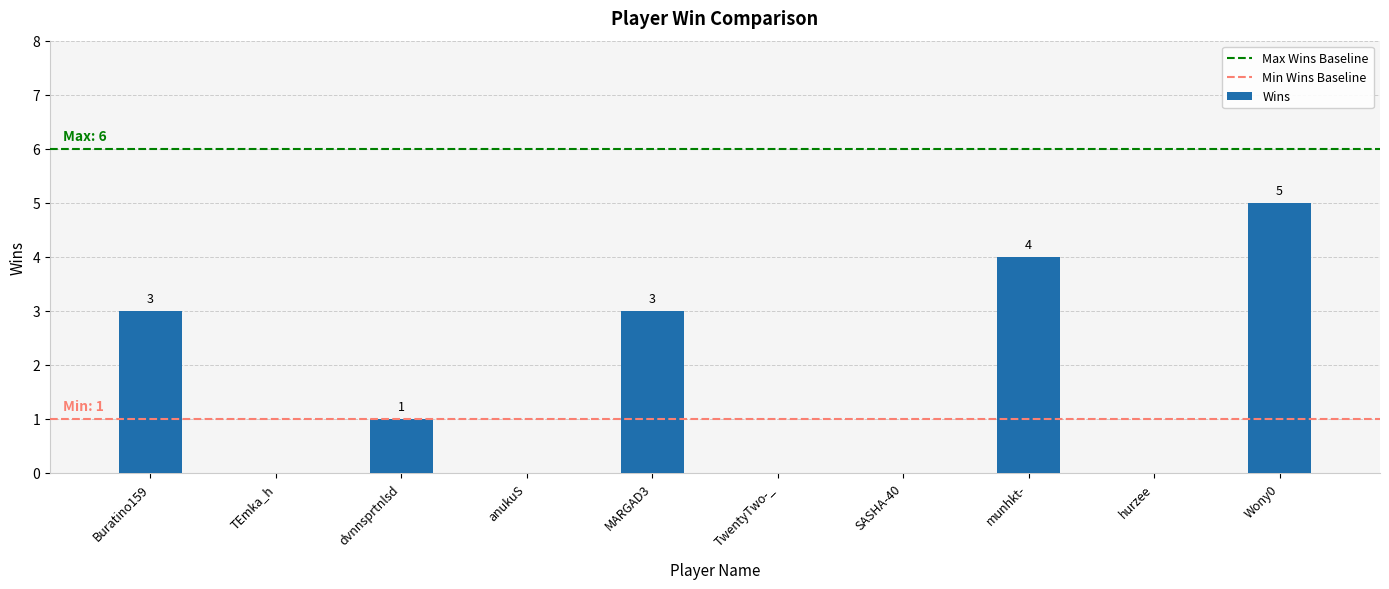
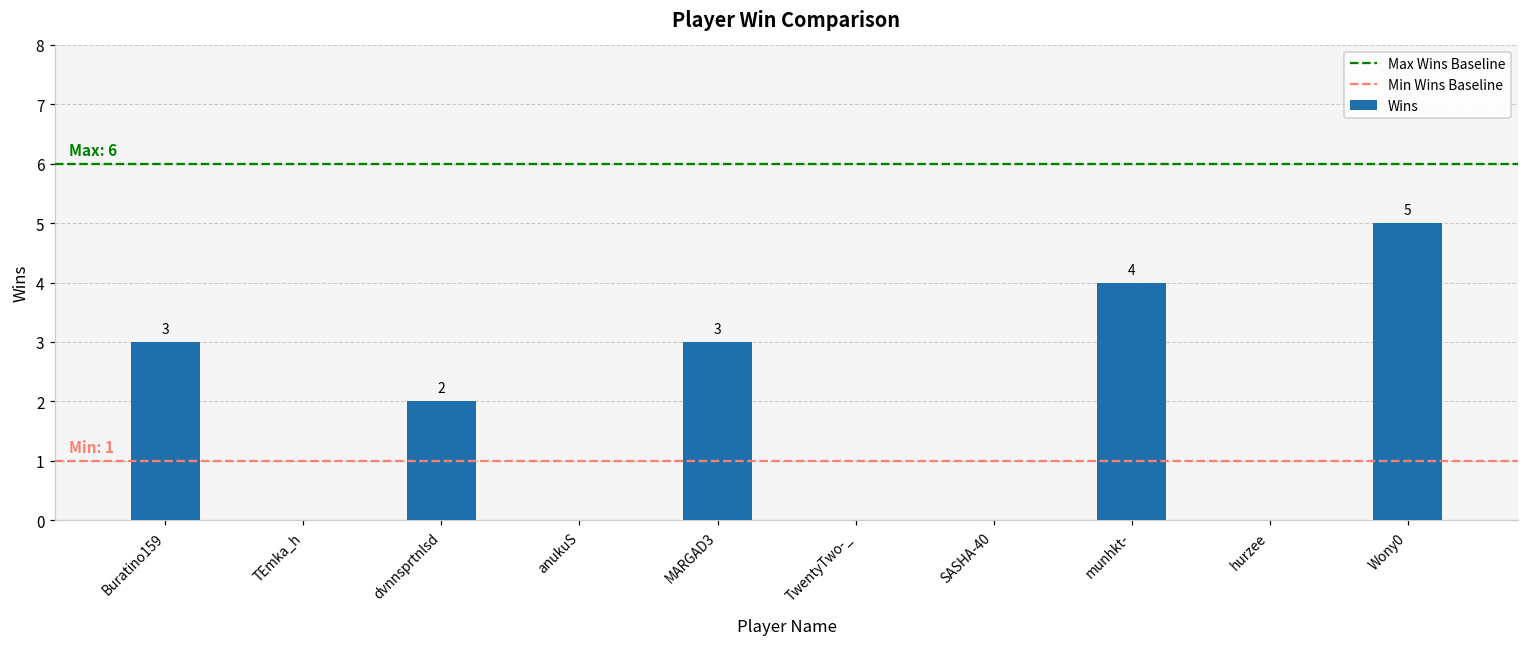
dvnnsprtnlsd: 1 -> 2
